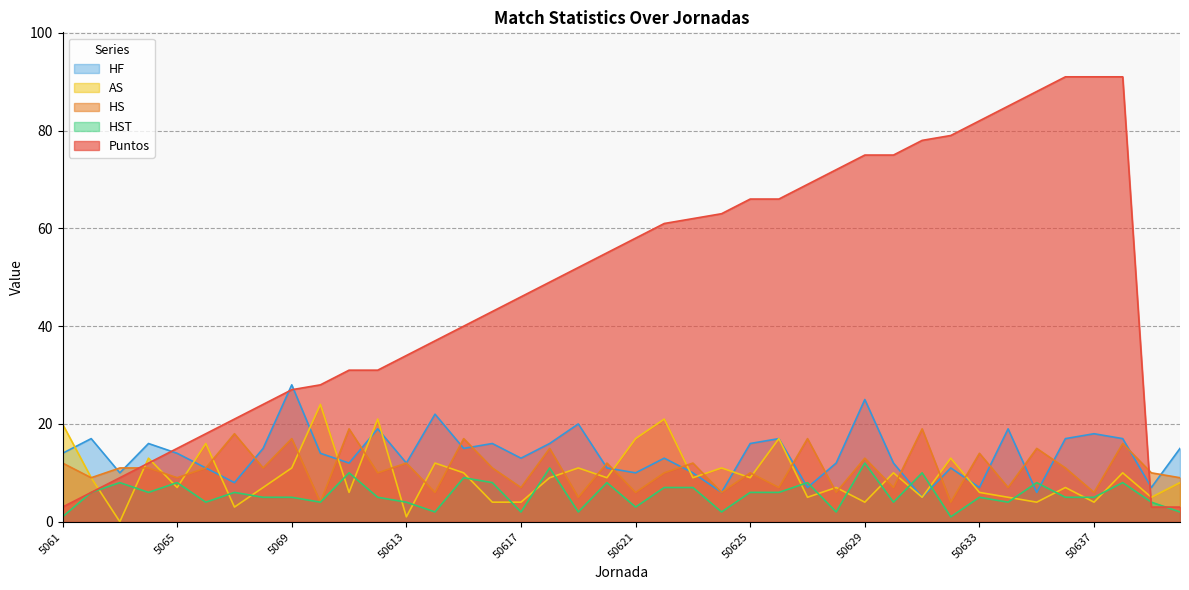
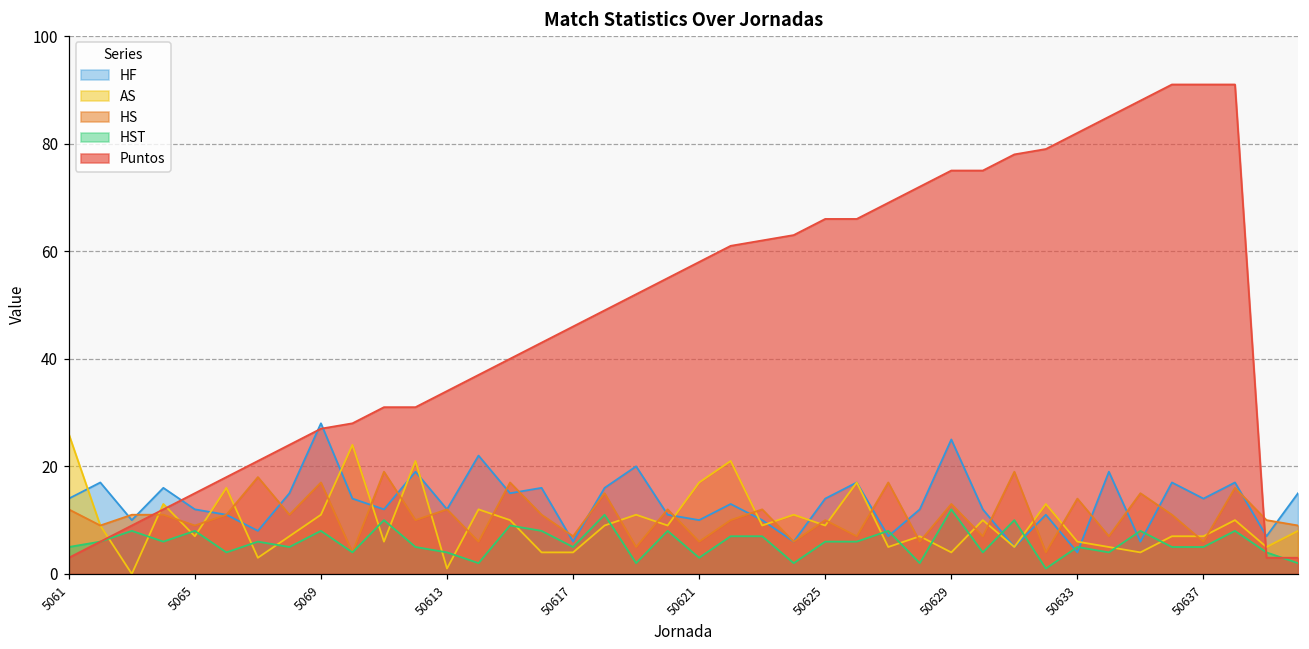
AS, 5061: 20 -> 26
HST, 5061: 1 -> 5
HF, 5065: 14 -> 12
HST, 5069: 5 -> 8
HF, 50617: 13 -> 6
HST, 50617: 2 -> 5
HF, 50625: 16 -> 14
HF, 50633: 7 -> 4
HF, 50637: 18 -> 14
AS, 50637: 4 -> 7
